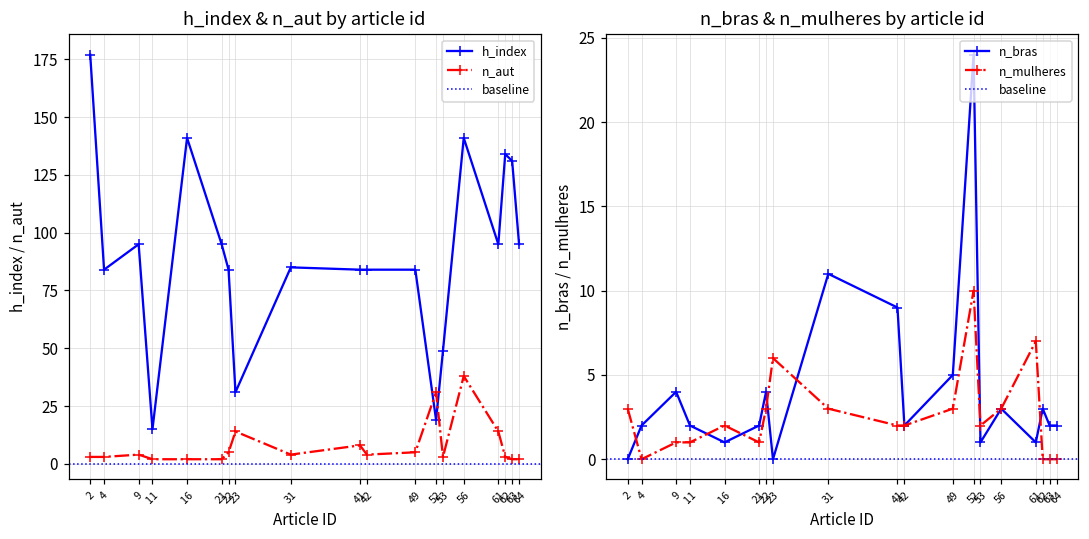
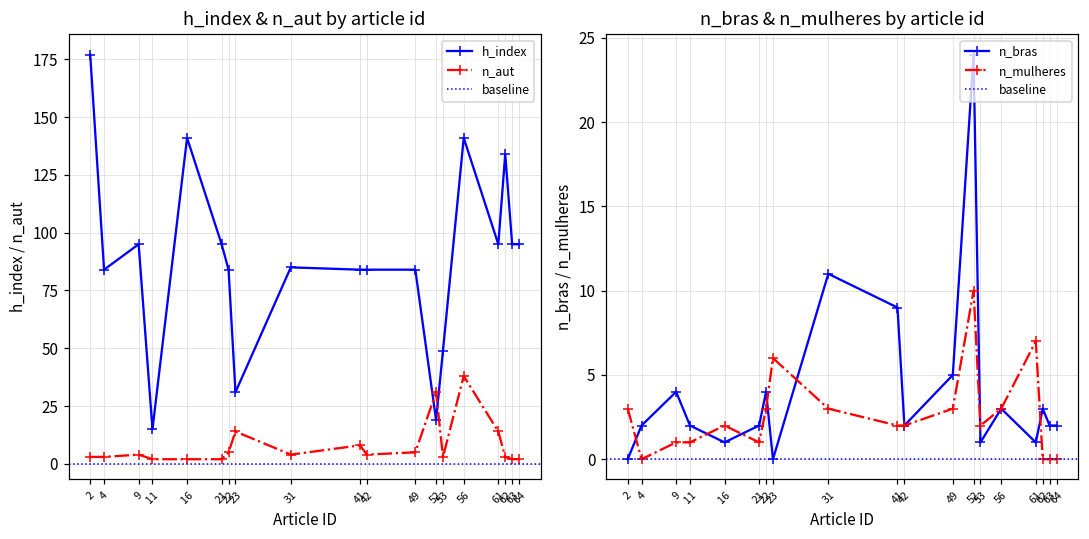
h_index & n_aut by article id, h_index, 63: 131 -> 95
